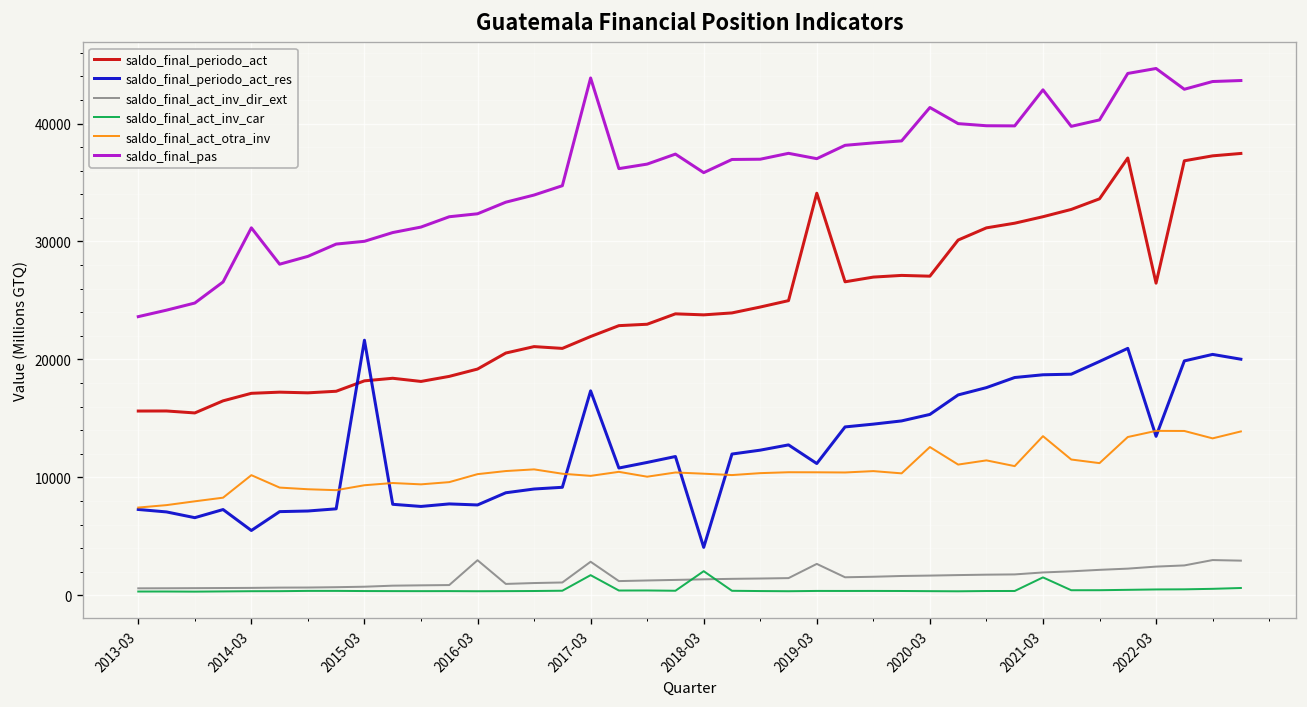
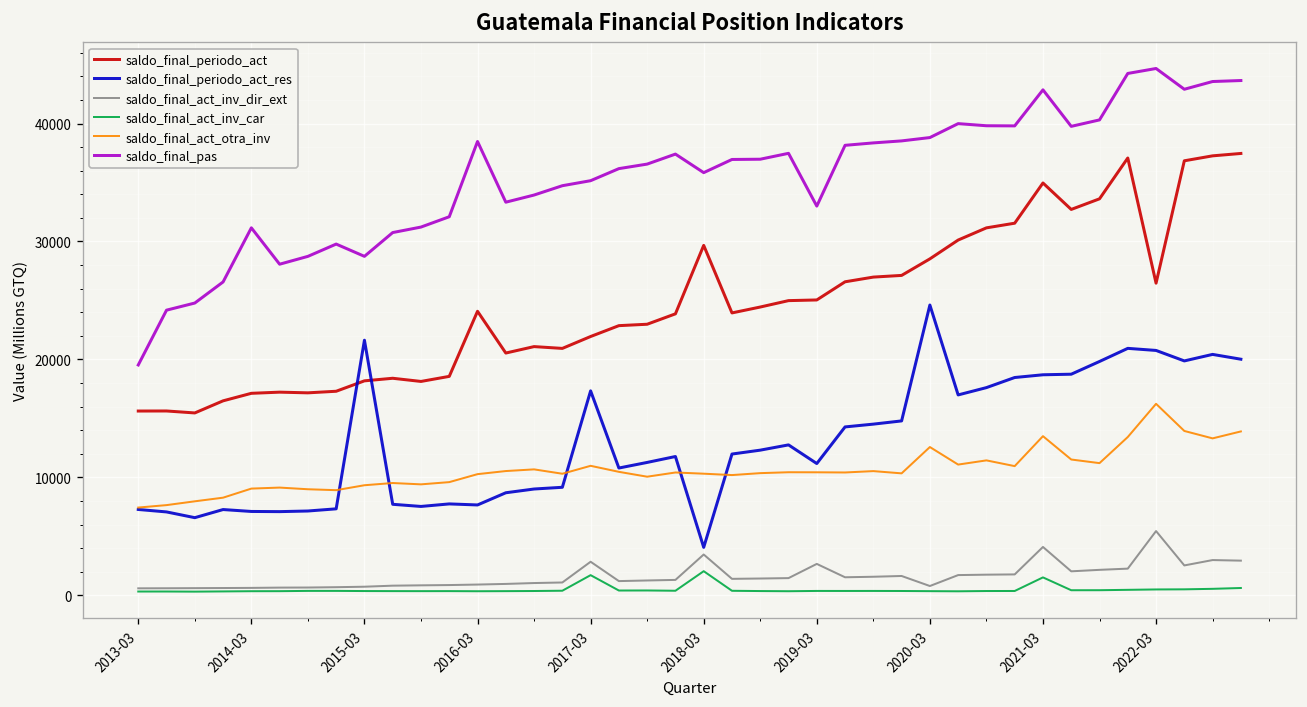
saldo_final_pas, 2013-03: 24000 -> 20000
saldo_final_periodo_act_res, 2014-03: 5000 -> 7000
saldo_final_act_otra_inv, 2014-03: 10000 -> 9000
saldo_final_pas, 2015-03: 30000 -> 29000
saldo_final_periodo_act, 2016-03: 19000 -> 24000
saldo_final_act_inv_dir_ext, 2016-03: 3000 -> 1000
saldo_final_pas, 2016-03: 32000 -> 38000
saldo_final_act_otra_inv, 2017-03: 10000 -> 11000
saldo_final_pas, 2017-03: 44000 -> 35000
saldo_final_periodo_act, 2018-03: 24000 -> 30000
saldo_final_act_inv_dir_ext, 2018-03: 1000 -> 3000
saldo_final_periodo_act, 2019-03: 34000 -> 25000
saldo_final_pas, 2019-03: 37000 -> 33000
saldo_final_periodo_act, 2020-03: 27000 -> 29000
saldo_final_periodo_act_res, 2020-03: 15000 -> 25000
saldo_final_act_inv_dir_ext, 2020-03: 2000 -> 1000
saldo_final_pas, 2020-03: 41000 -> 39000
saldo_final_periodo_act, 2021-03: 32000 -> 35000
saldo_final_act_inv_dir_ext, 2021-03: 2000 -> 4000
saldo_final_periodo_act_res, 2022-03: 13000 -> 21000
saldo_final_act_inv_dir_ext, 2022-03: 2000 -> 5000
saldo_final_act_otra_inv, 2022-03: 14000 -> 16000
